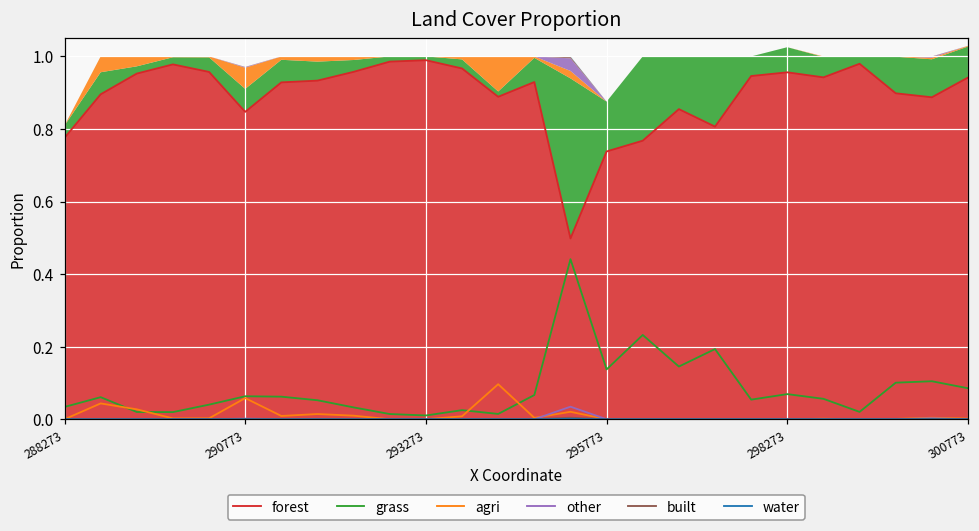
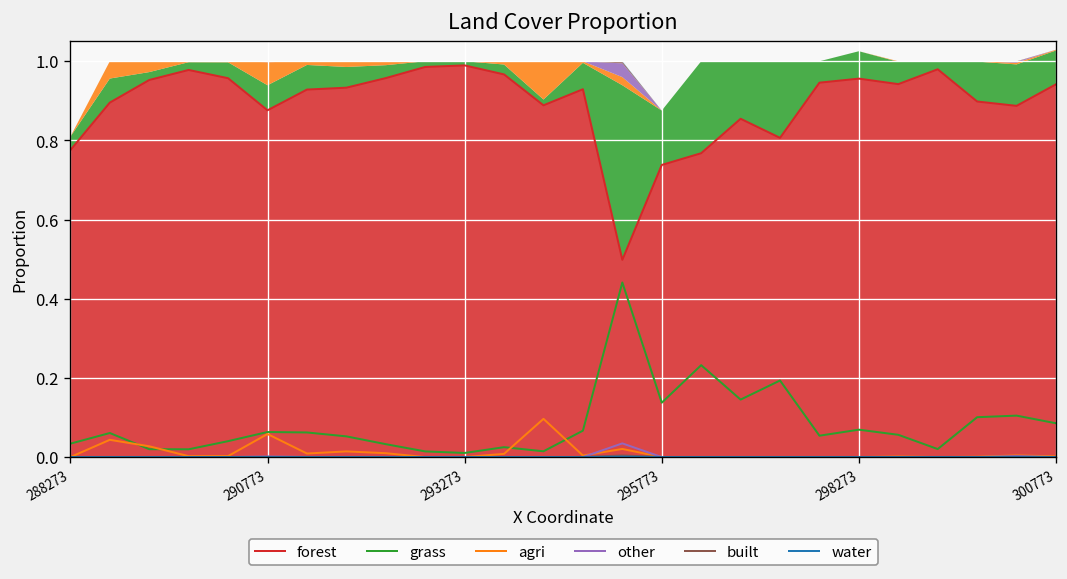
forest, 290773: 0.85 -> 0.88
